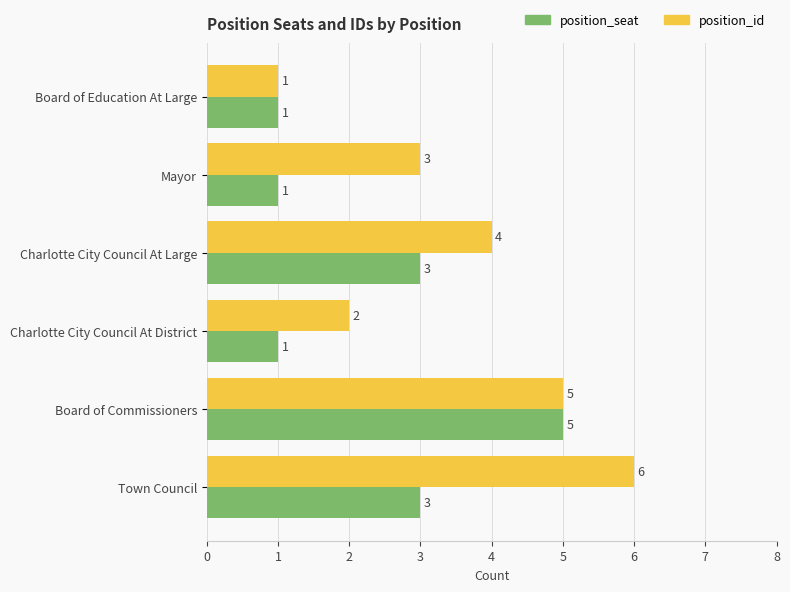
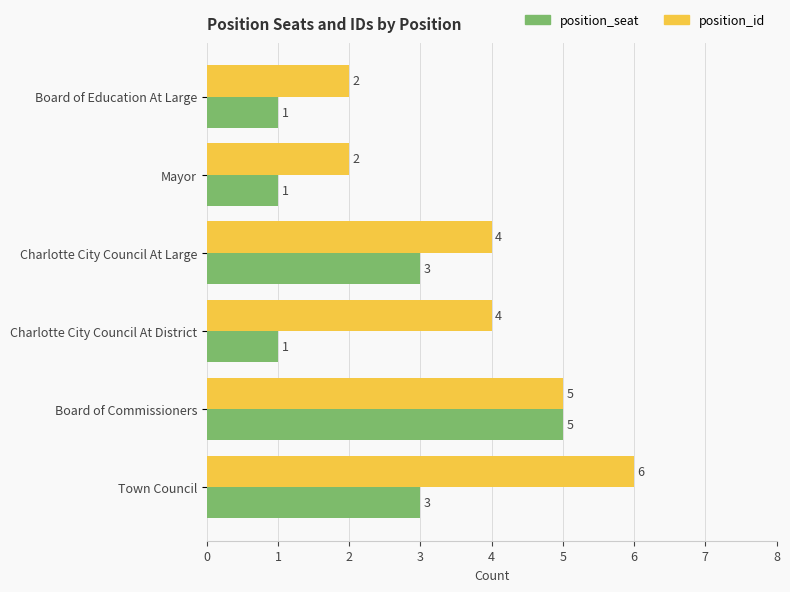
position_id, Board of Education At Large: 1 -> 2
position_id, Mayor: 3 -> 2
position_id, Charlotte City Council At District: 2 -> 4
